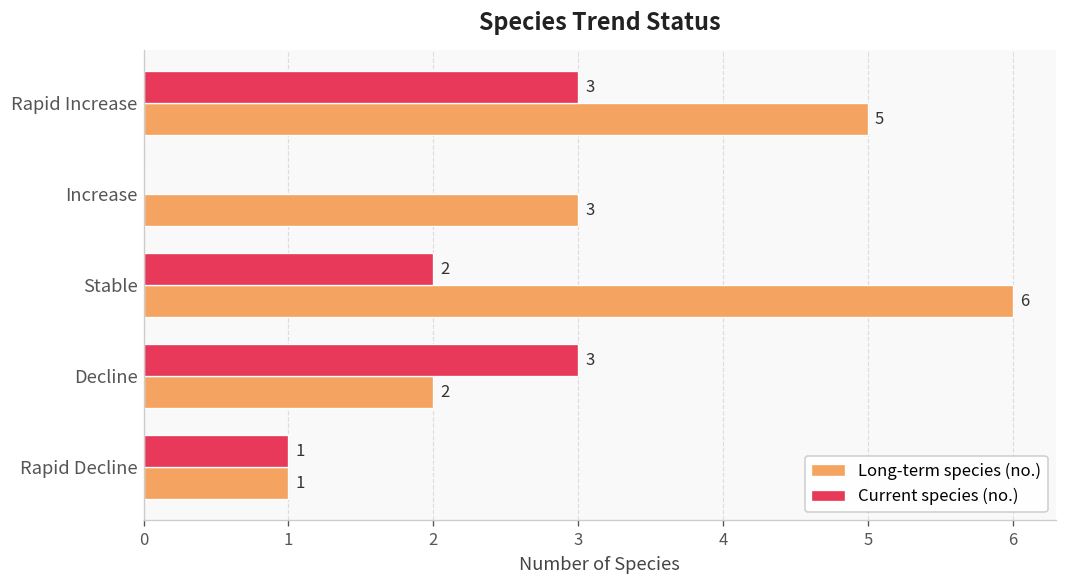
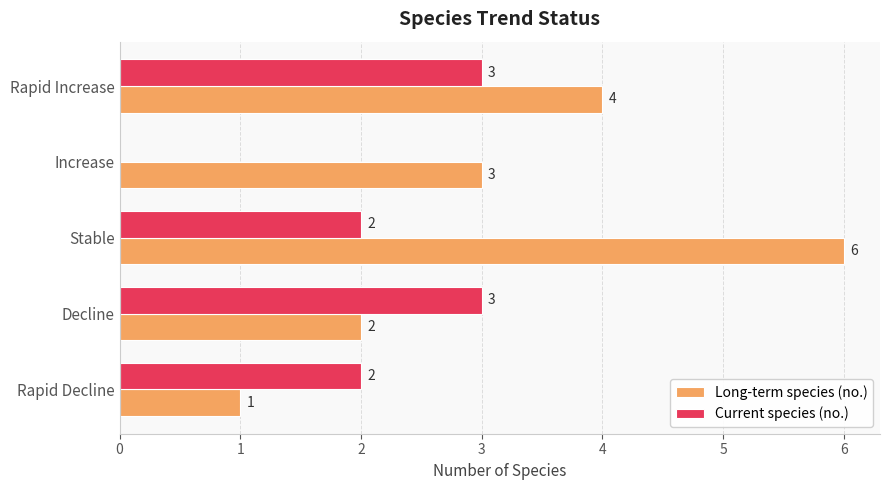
Long-term species (no.), Rapid Increase: 5 -> 4
Current species (no.), Rapid Decline: 1 -> 2
